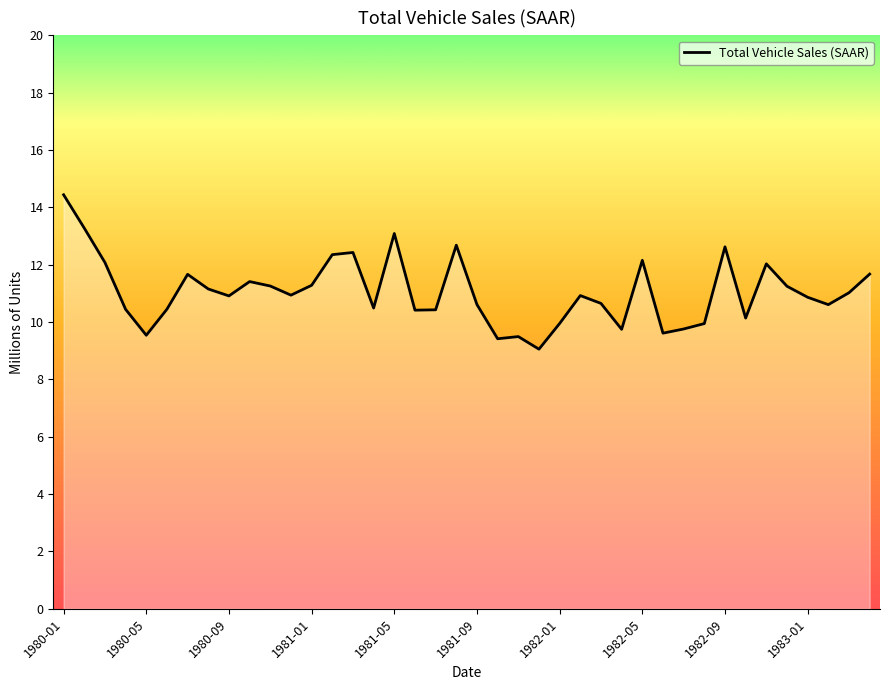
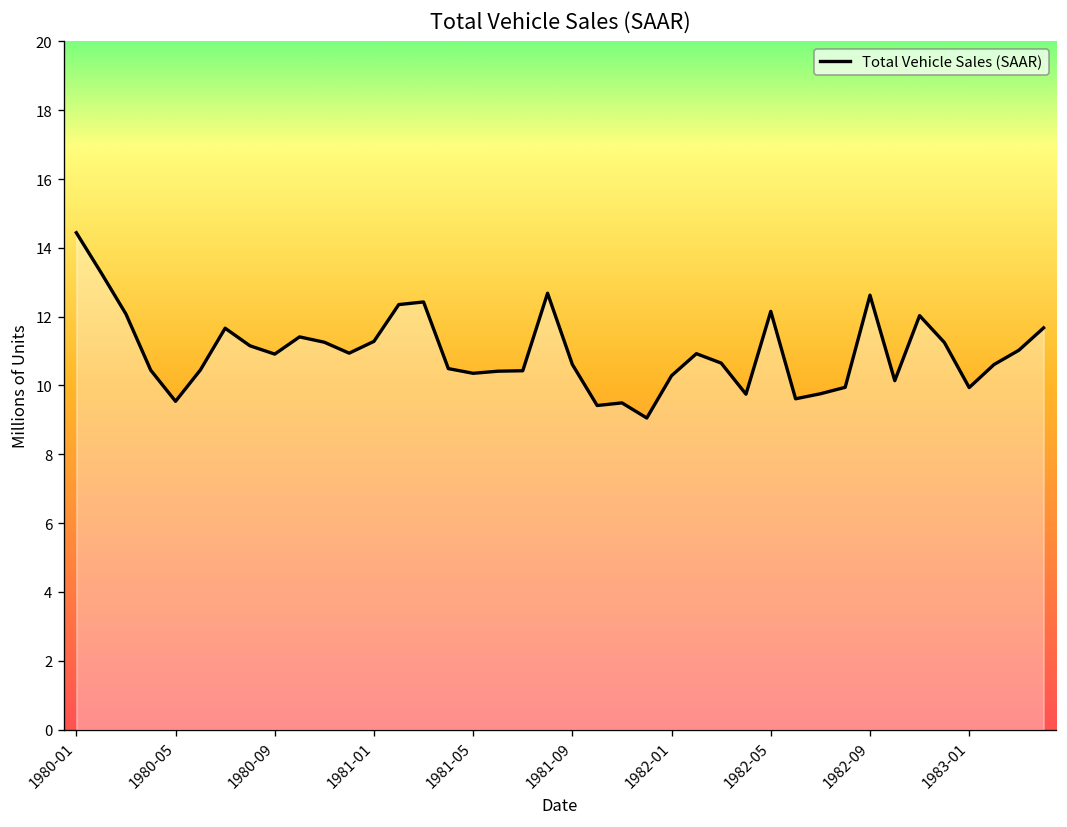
1981-05: 13.1 -> 10.4
1982-01: 10.0 -> 10.3
1983-01: 10.9 -> 9.9
